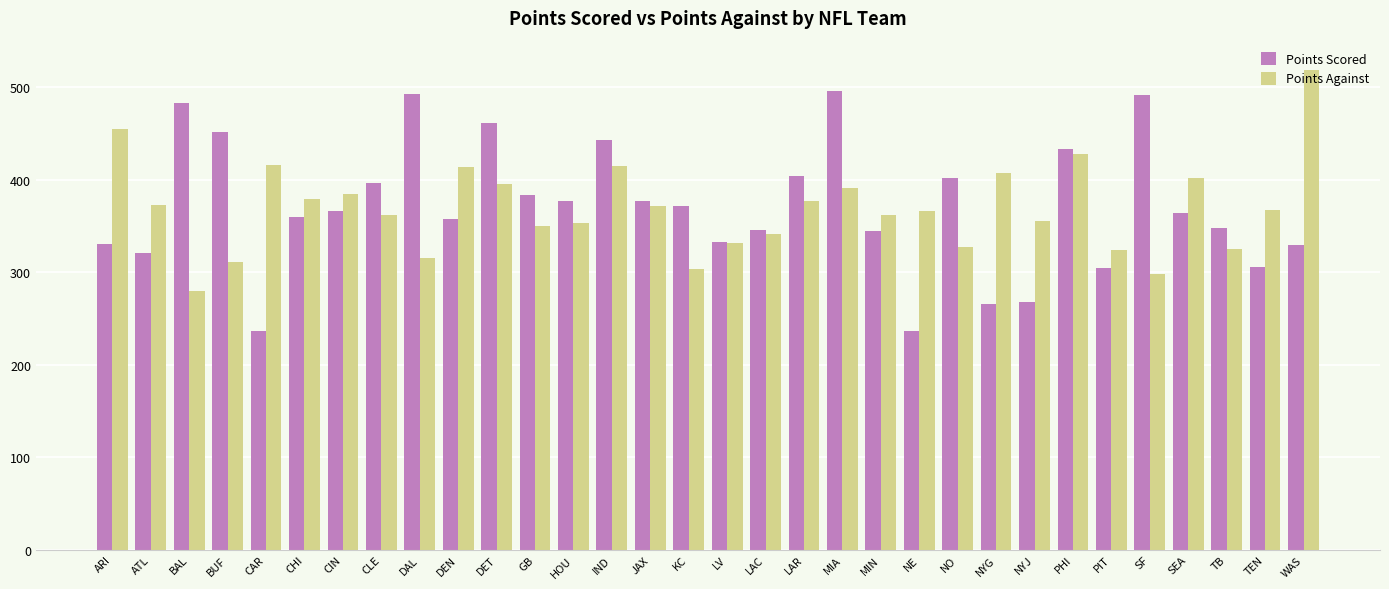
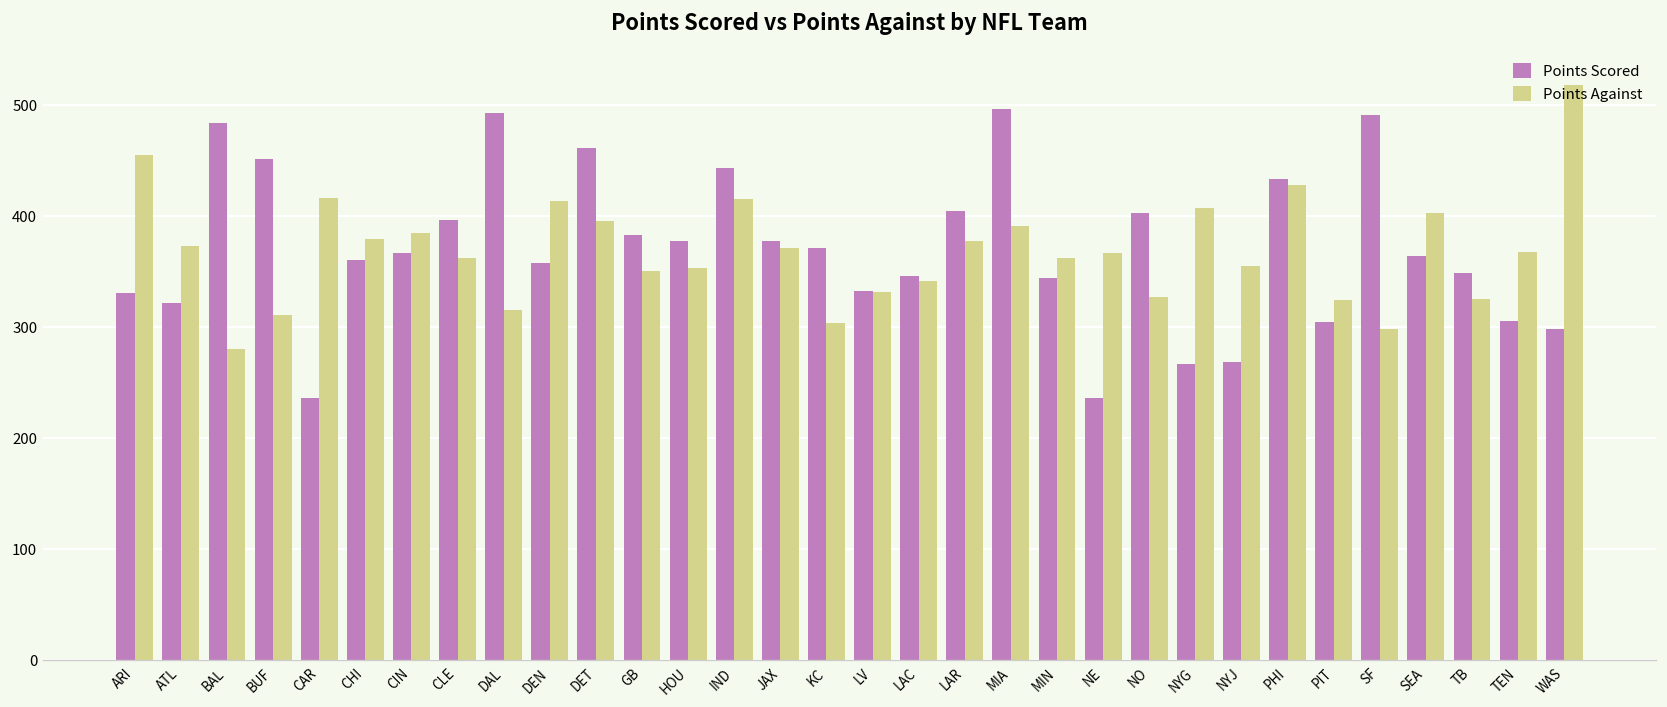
Points Scored, WAS: 330 -> 300
